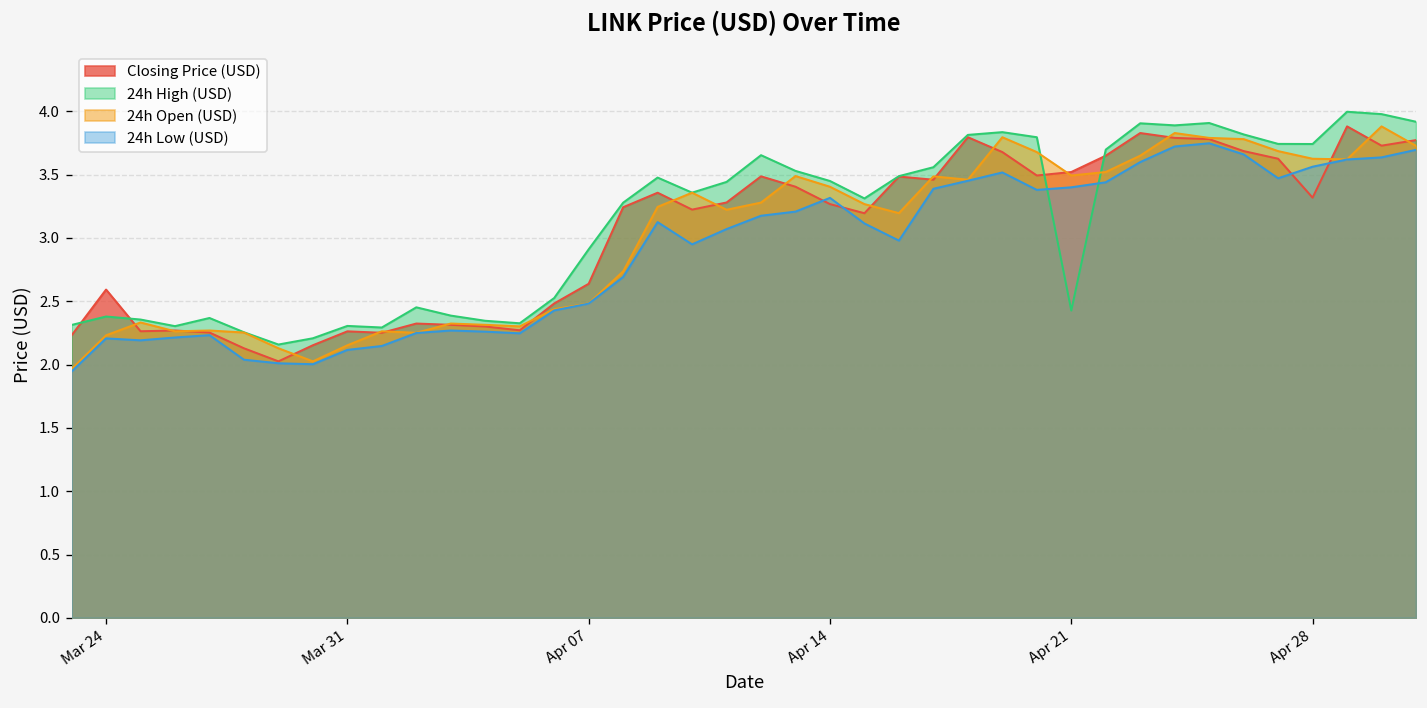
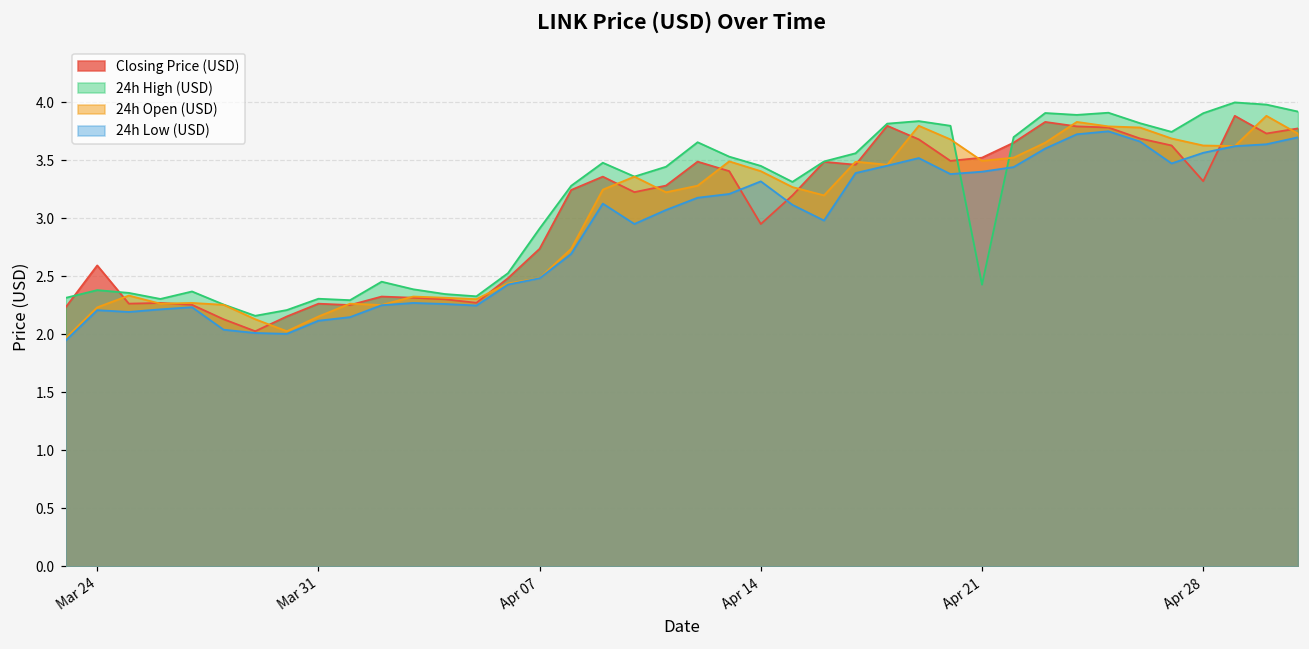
Closing Price (USD), Apr 07: 2.64 -> 2.74
Closing Price (USD), Apr 14: 3.27 -> 2.95
24h High (USD), Apr 28: 3.74 -> 3.90
